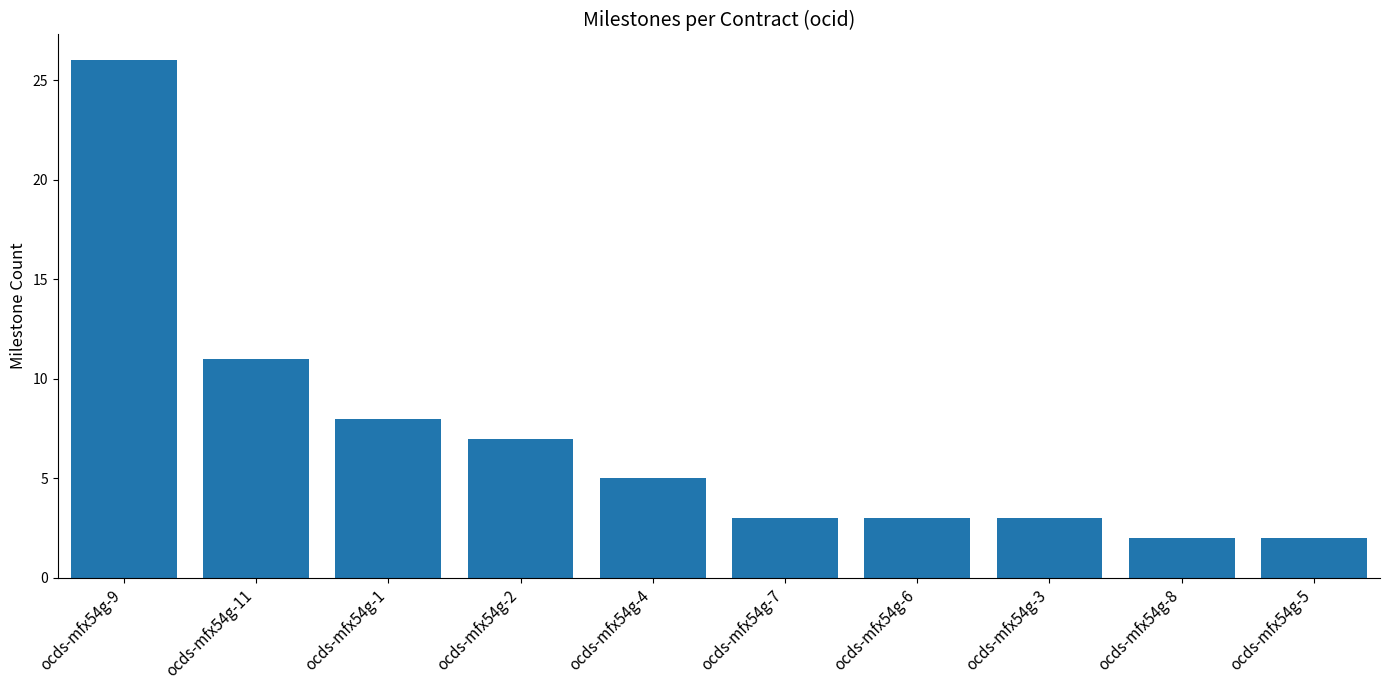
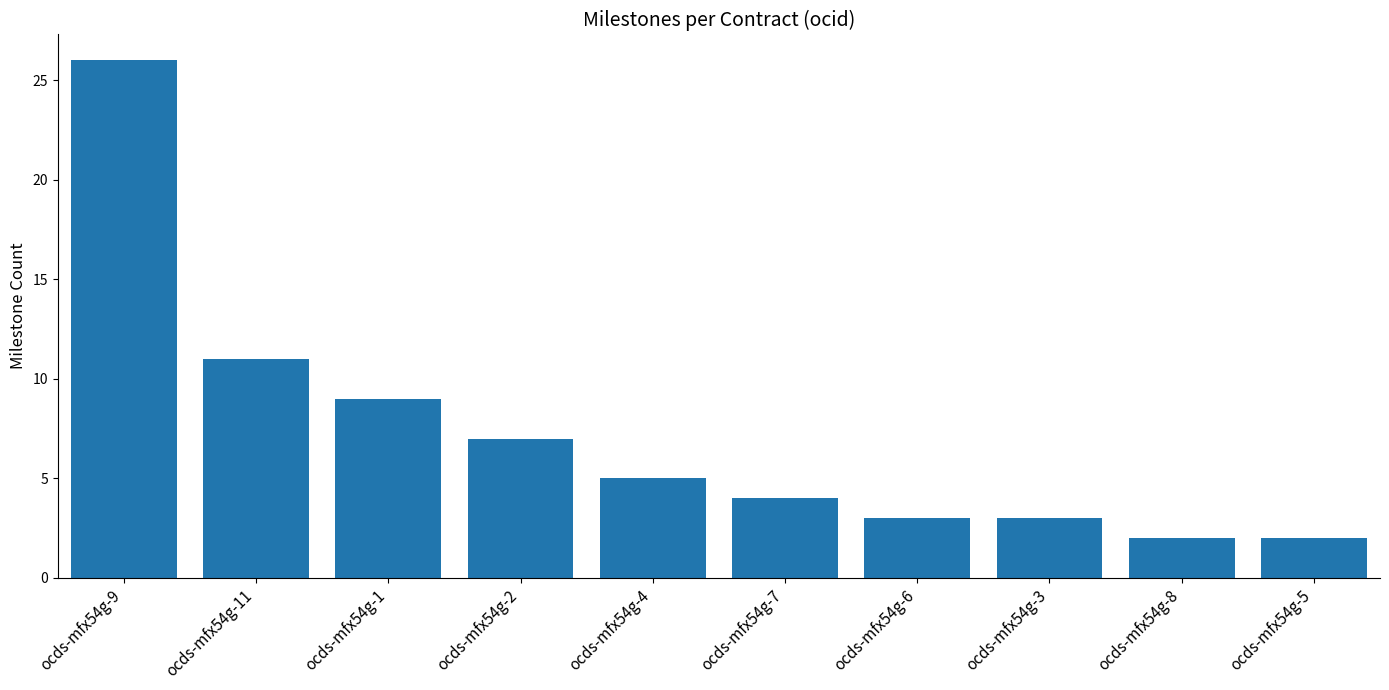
ocds-mfx54g-1: 8 -> 9
ocds-mfx54g-7: 3 -> 4
